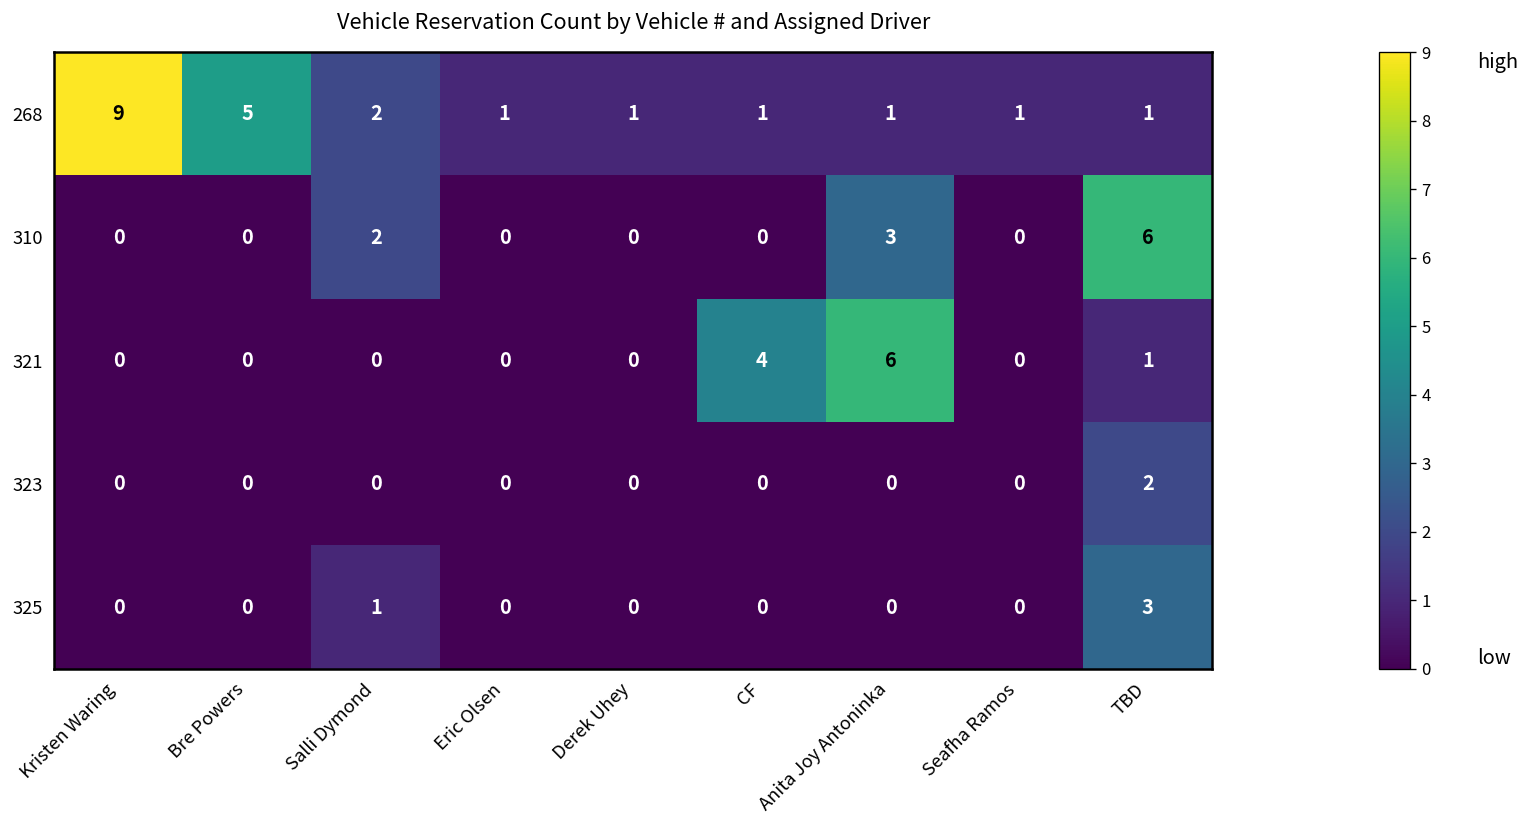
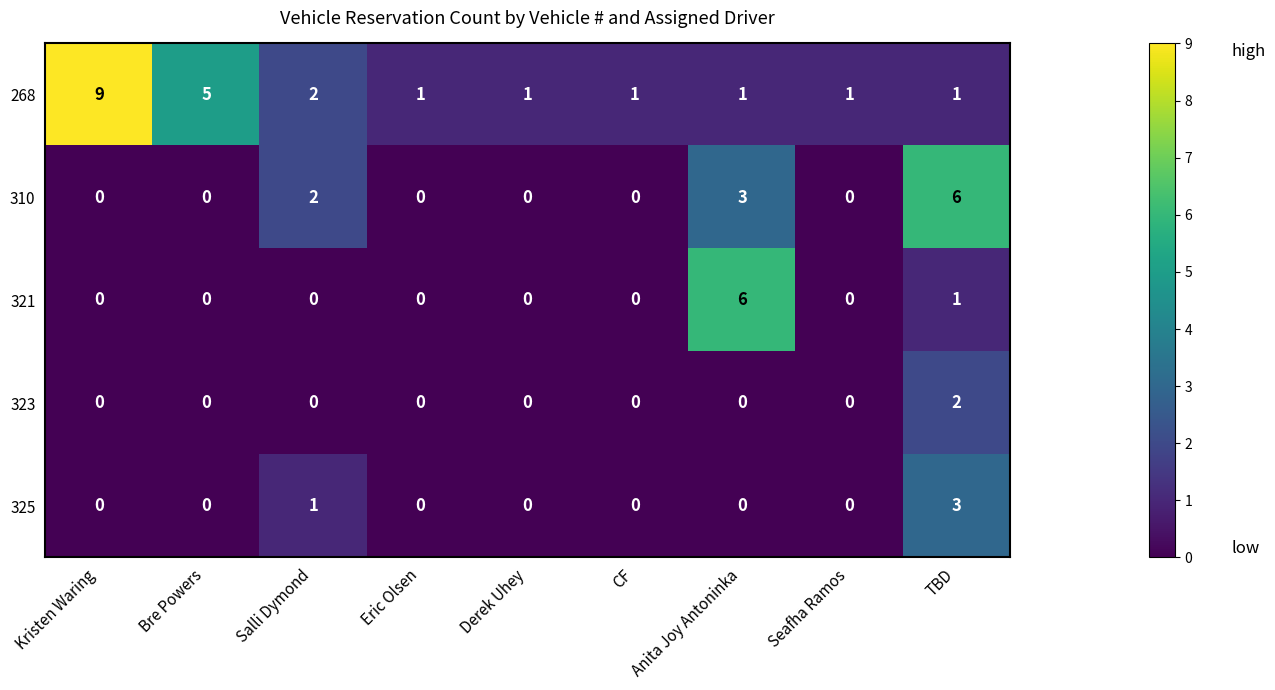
321, CF: 4 -> 0
